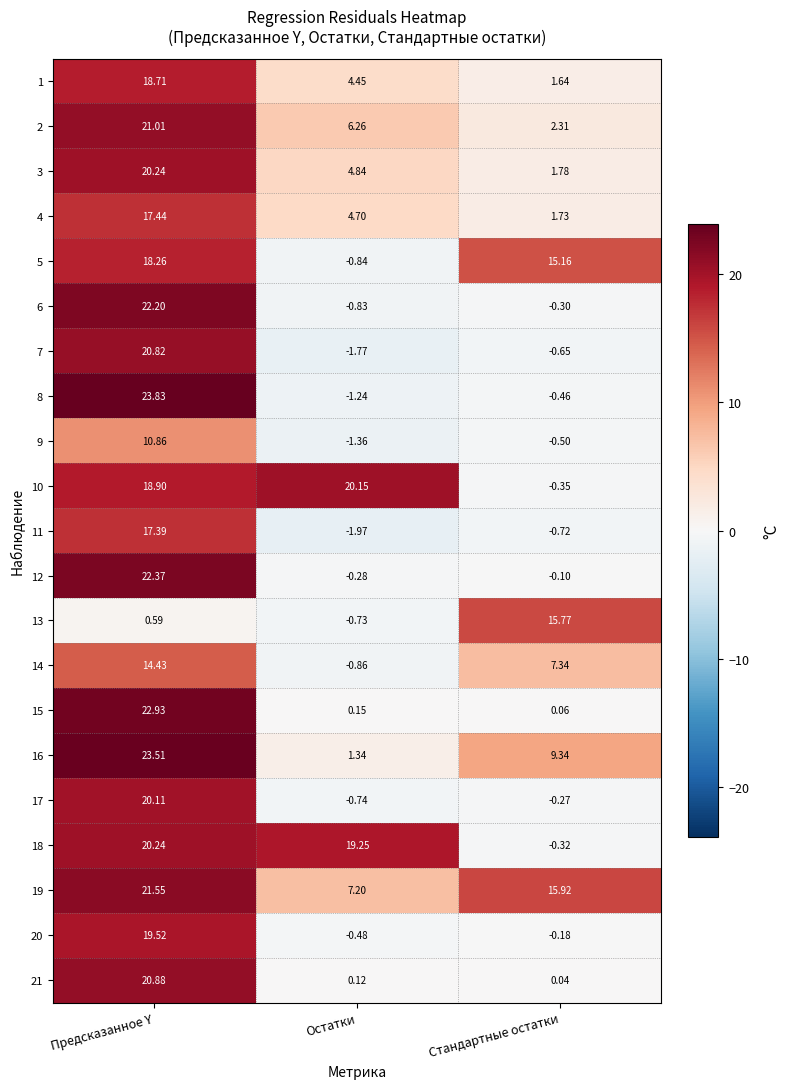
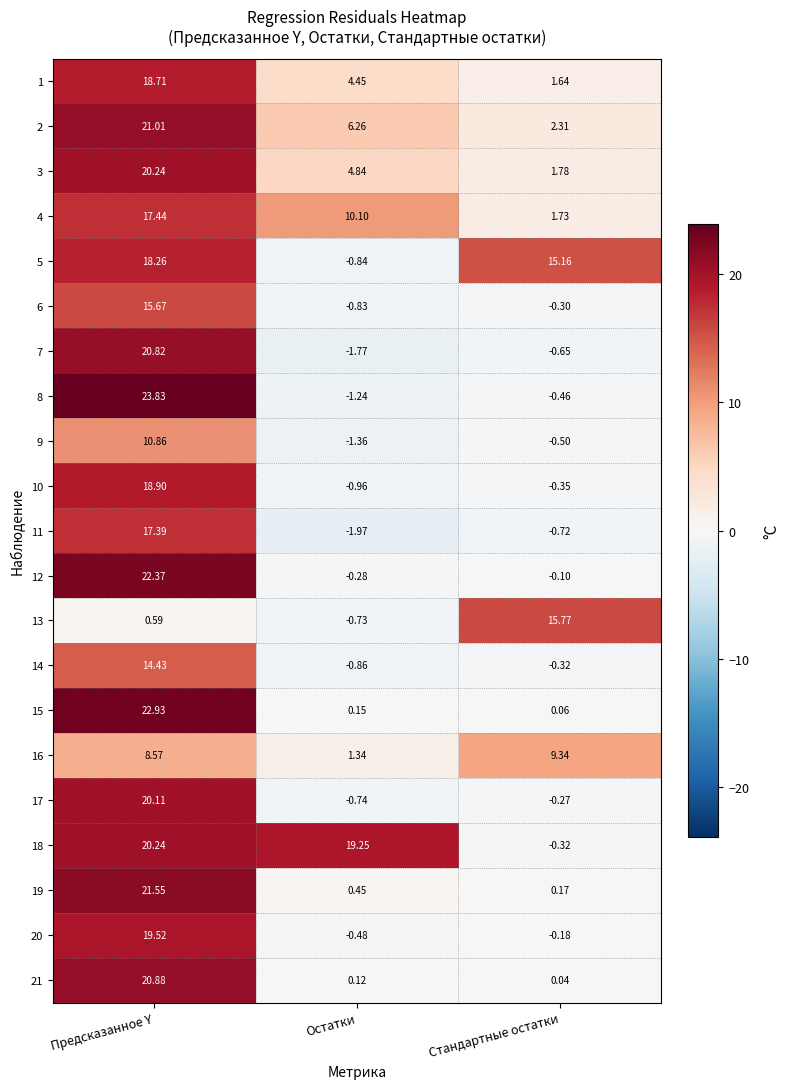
4, Остатки: 4.70 -> 10.10
6, Предсказанное Y: 22.20 -> 15.67
10, Остатки: 20.15 -> -0.96
14, Стандартные остатки: 7.34 -> -0.32
16, Предсказанное Y: 23.51 -> 8.57
19, Остатки: 7.20 -> 0.45
19, Стандартные остатки: 15.92 -> 0.17
